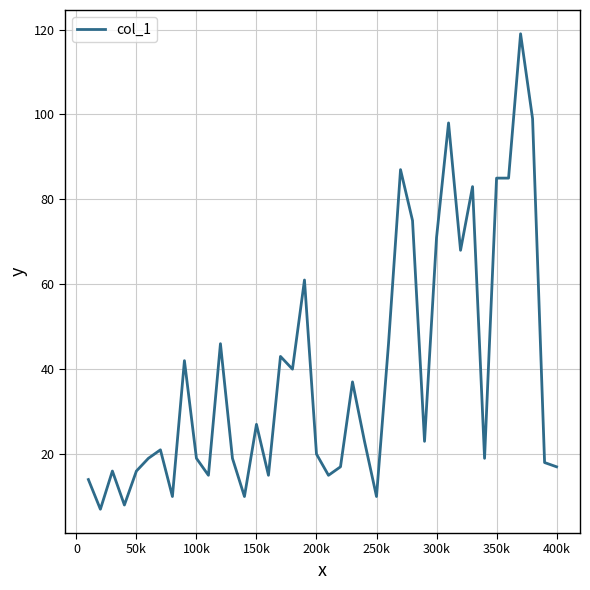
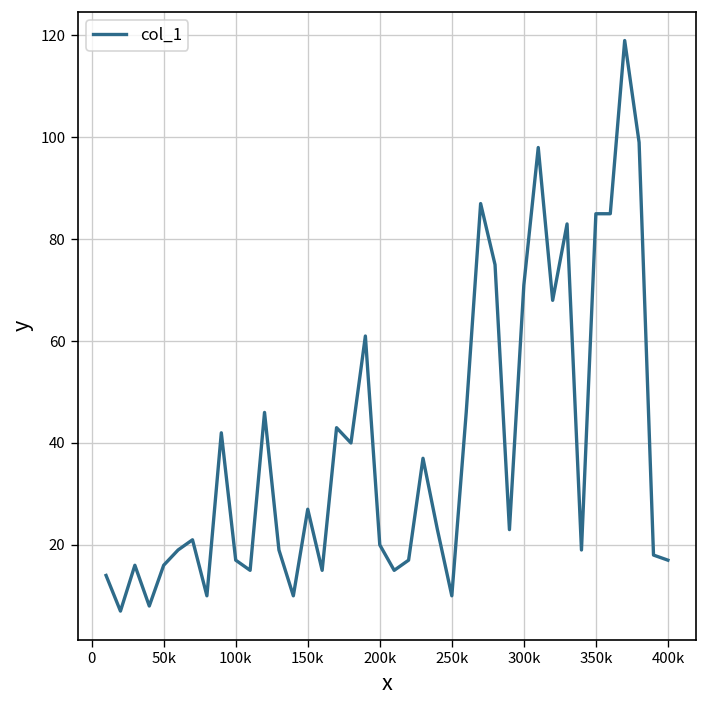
100k: 19 -> 17
